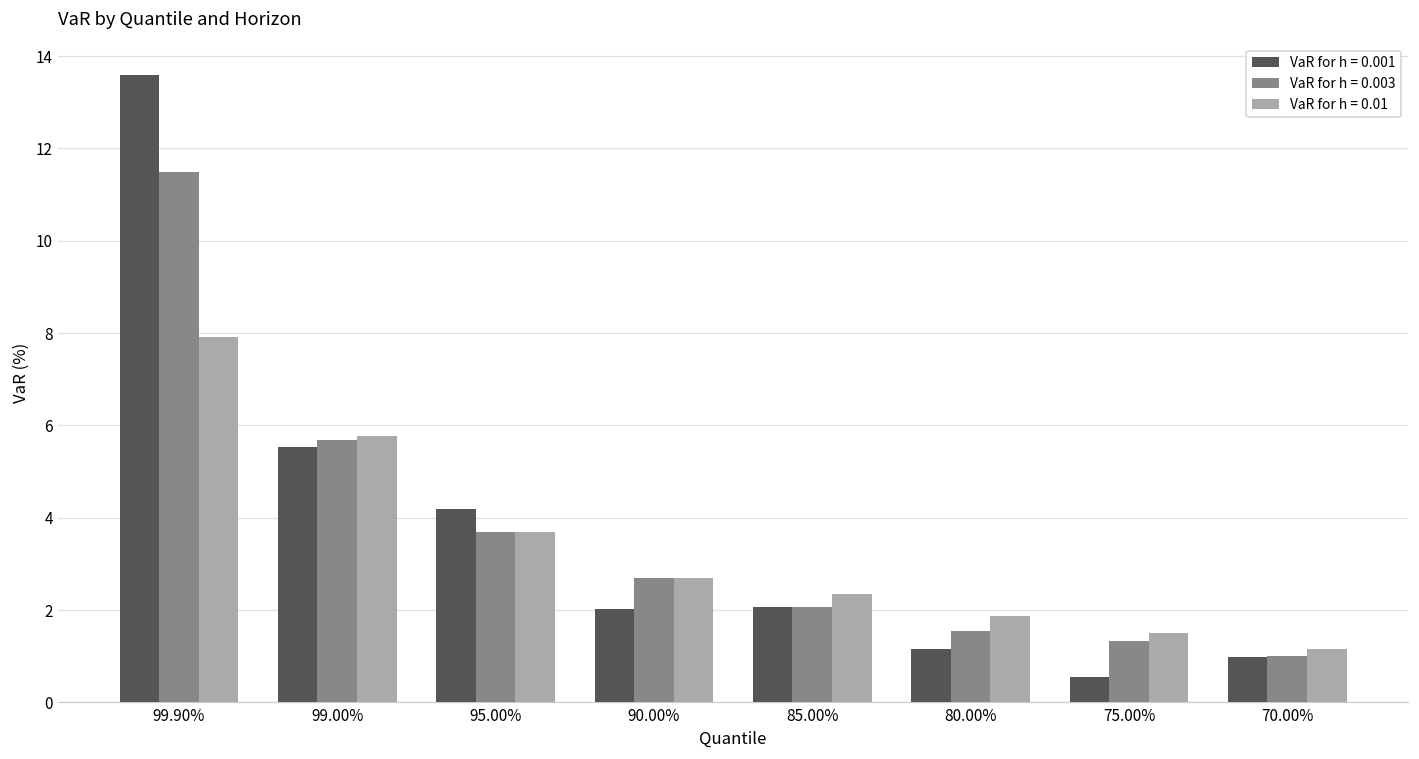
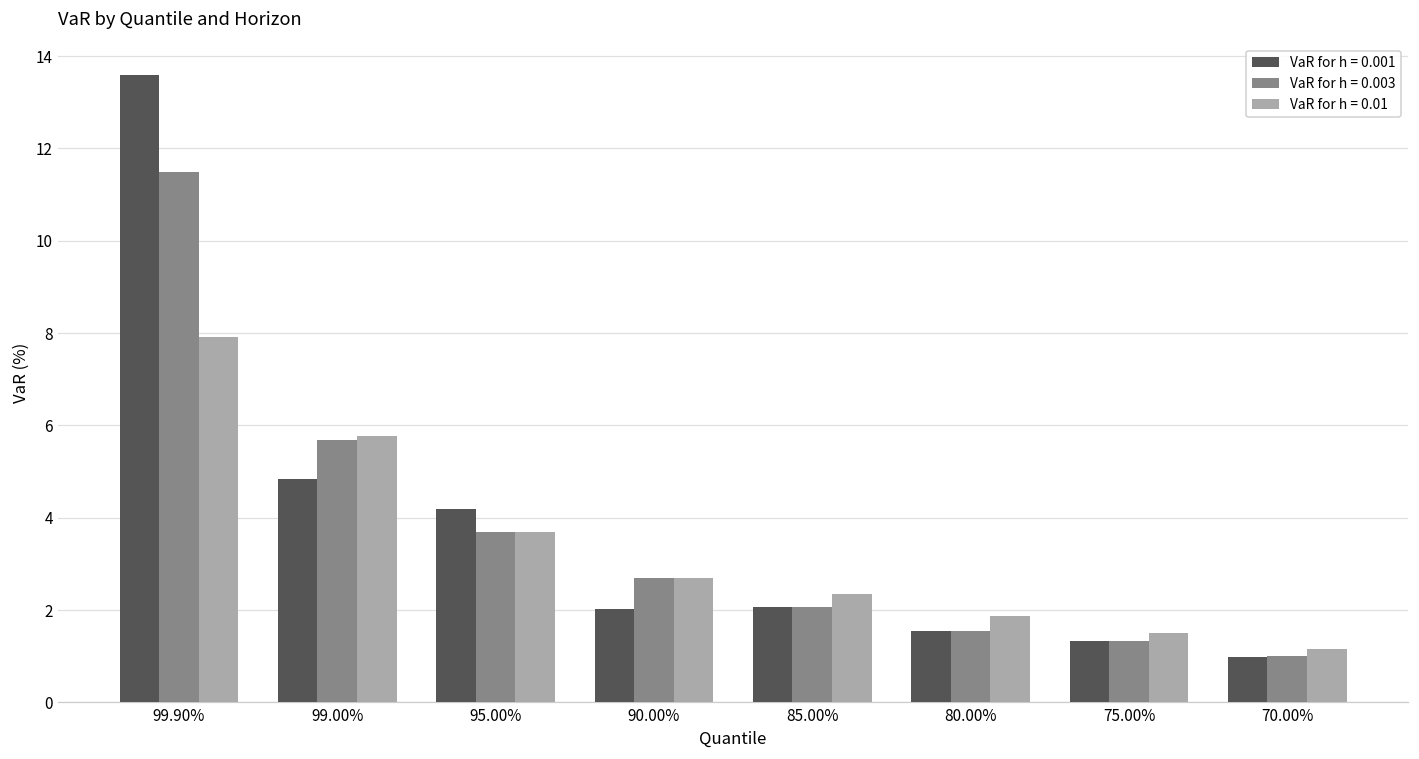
VaR for h = 0.001, 99.00%: 5.5 -> 4.8
VaR for h = 0.001, 80.00%: 1.2 -> 1.6
VaR for h = 0.001, 75.00%: 0.6 -> 1.3
